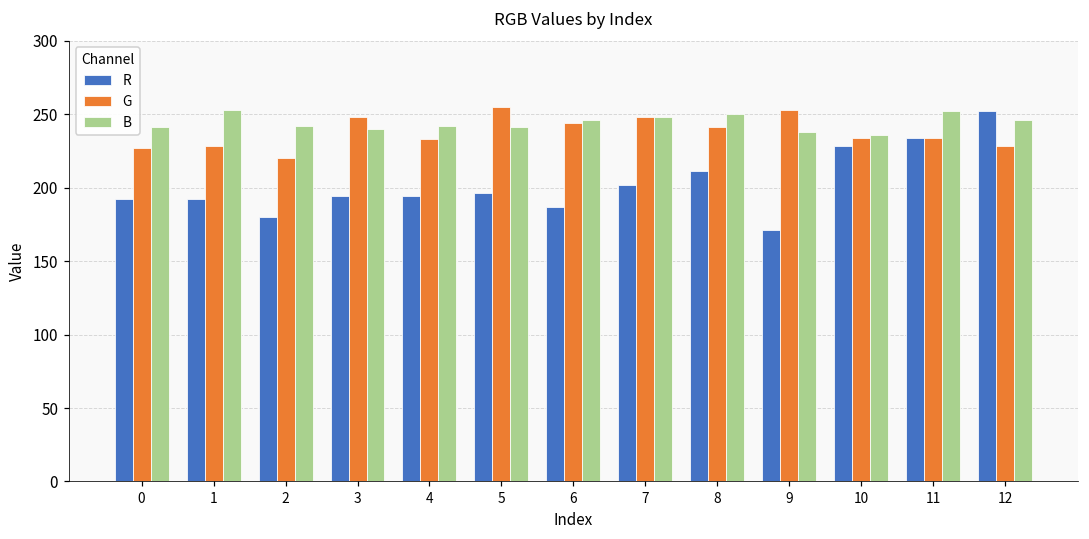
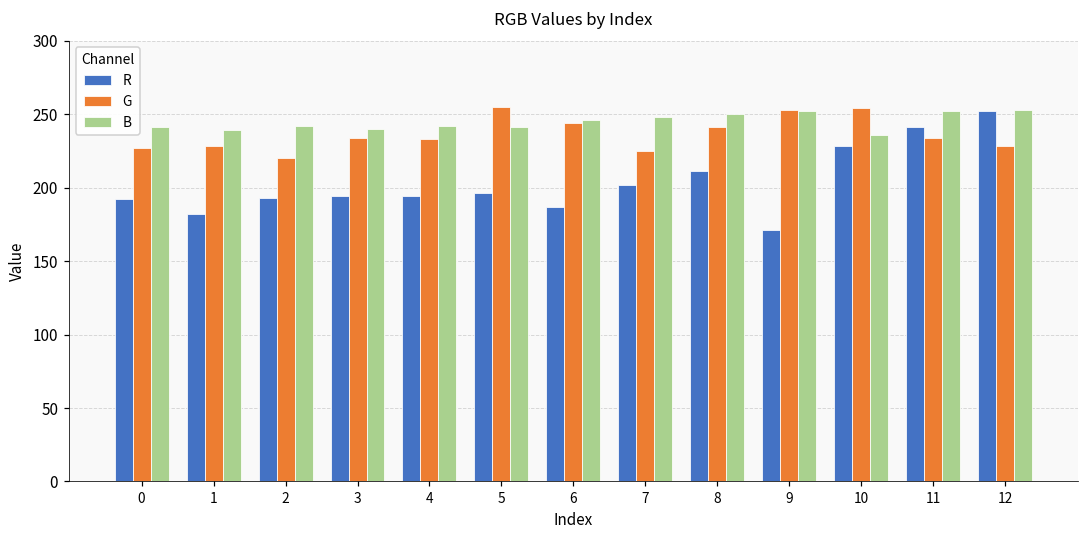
R, 1: 192 -> 182
B, 1: 253 -> 239
R, 2: 180 -> 193
G, 3: 248 -> 234
G, 7: 248 -> 225
B, 9: 238 -> 252
G, 10: 234 -> 254
R, 11: 234 -> 241
B, 12: 246 -> 253
